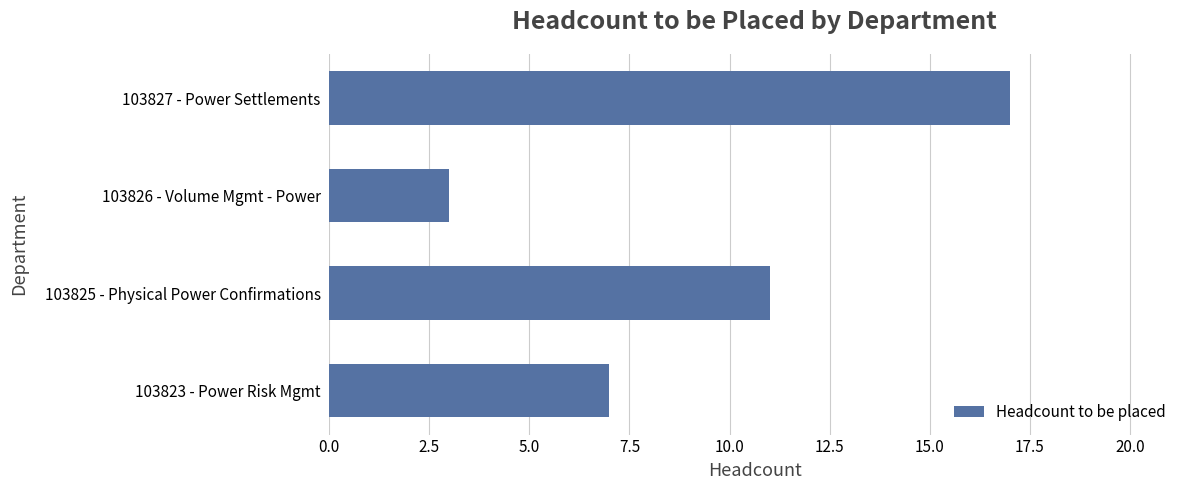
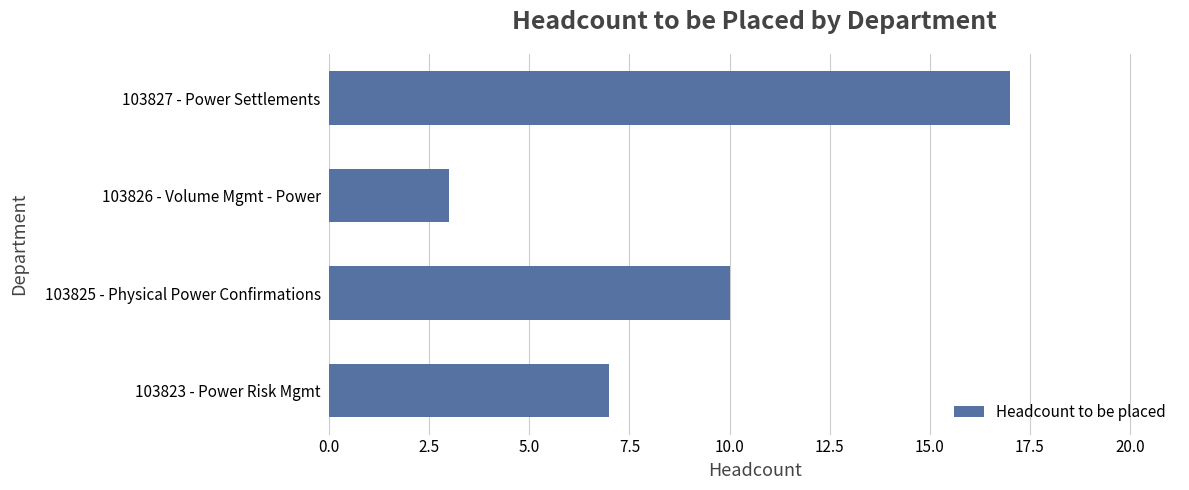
103825 - Physical Power Confirmations: 11 -> 10
